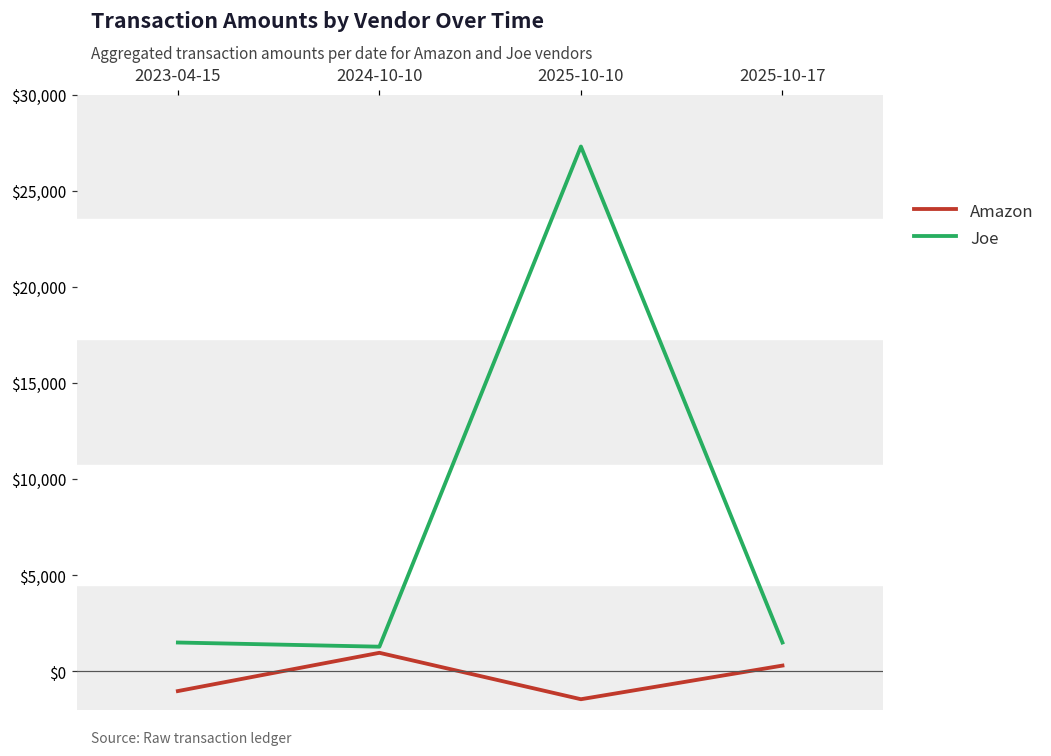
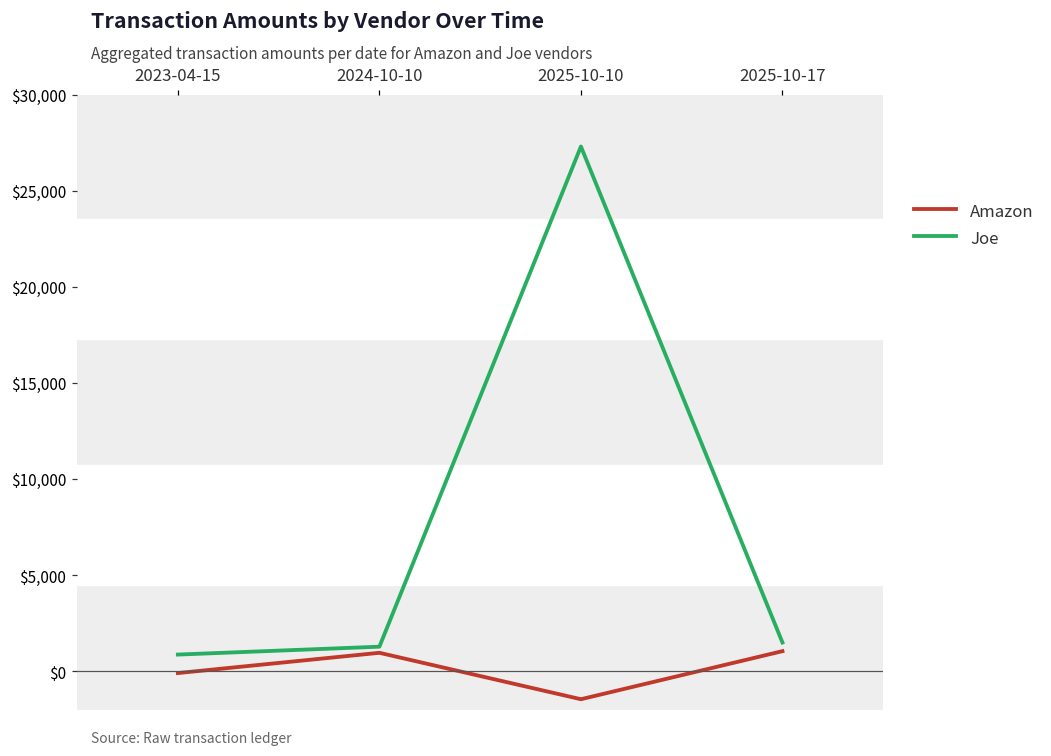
Amazon, 2023-04-15: $-1,000 -> $-100
Joe, 2023-04-15: $1,500 -> $900
Amazon, 2025-10-17: $300 -> $1,100
